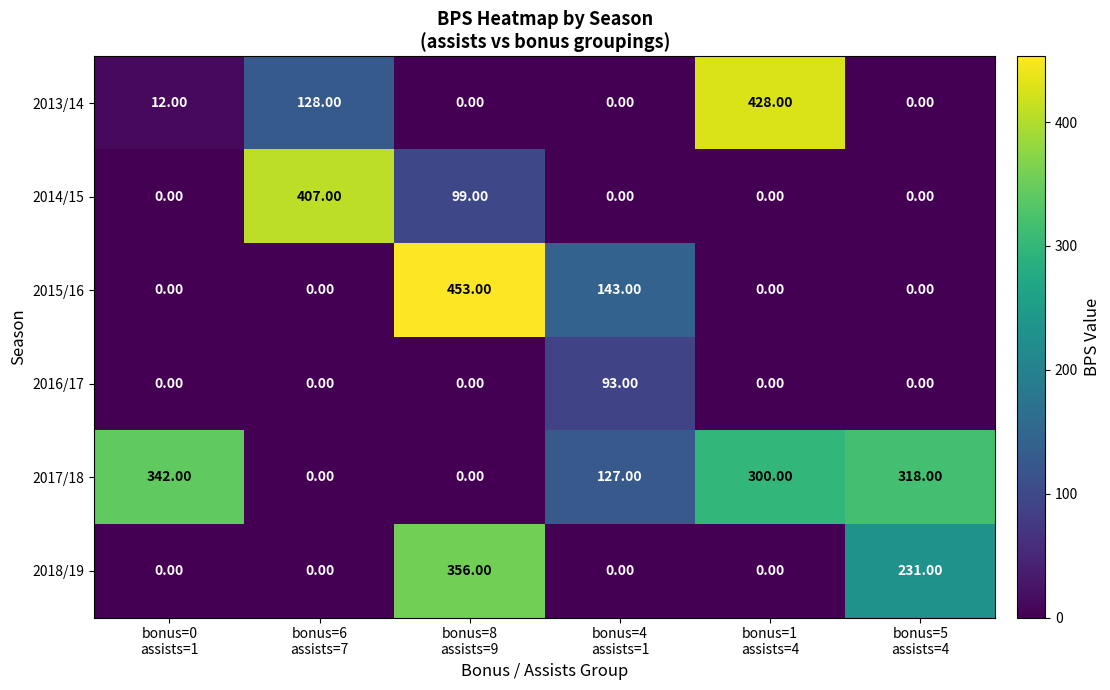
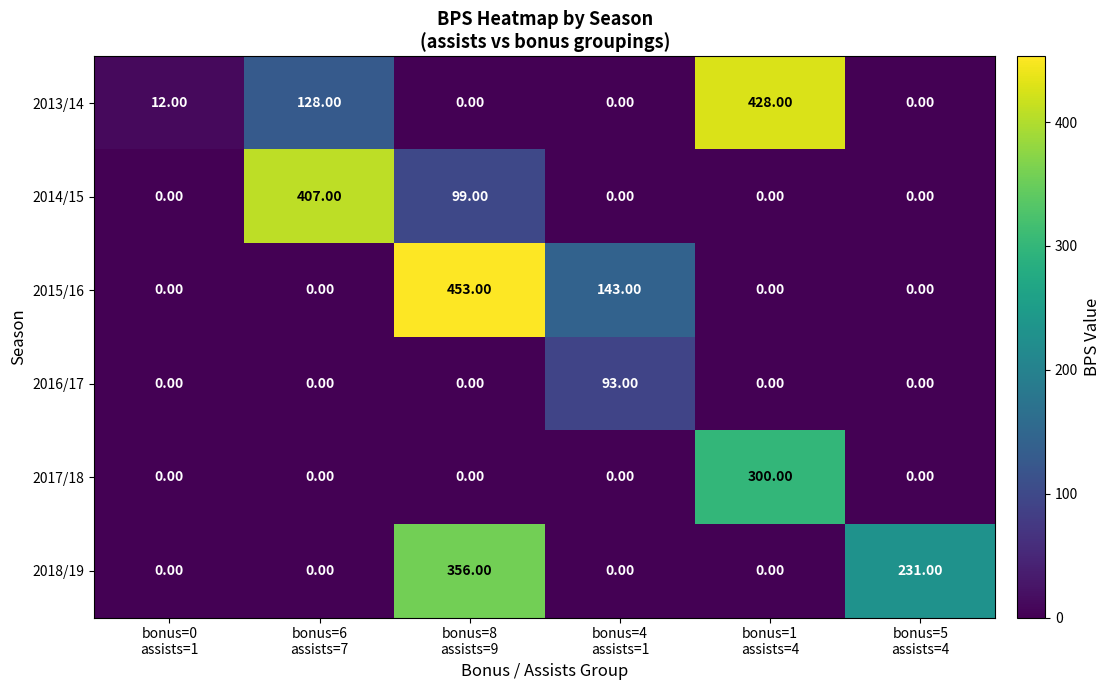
2017/18, bonus=0 assists=1: 342.00 -> 0.00
2017/18, bonus=4 assists=1: 127.00 -> 0.00
2017/18, bonus=5 assists=4: 318.00 -> 0.00
